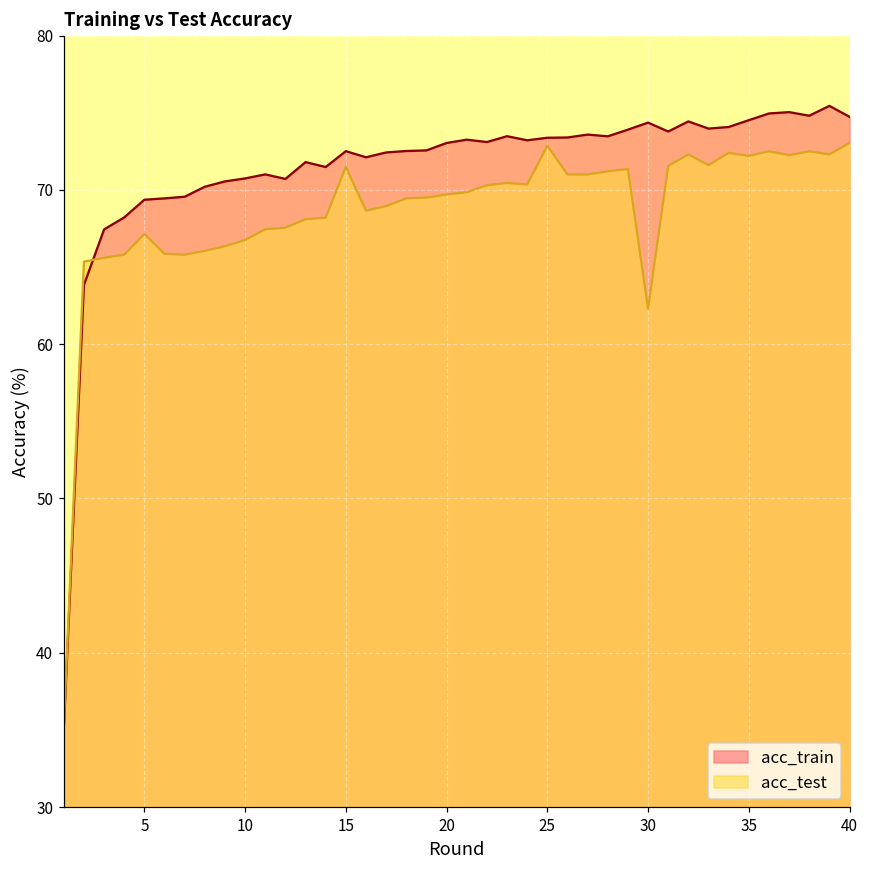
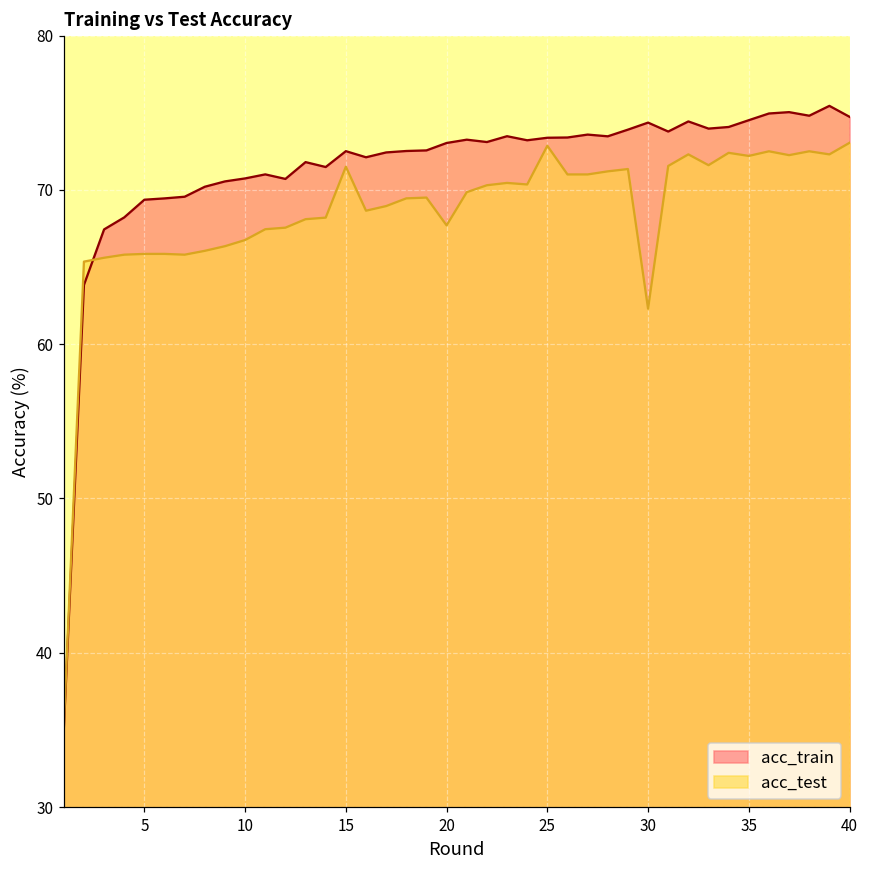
acc_test, 5: 67.1 -> 65.9
acc_test, 20: 69.7 -> 67.7
